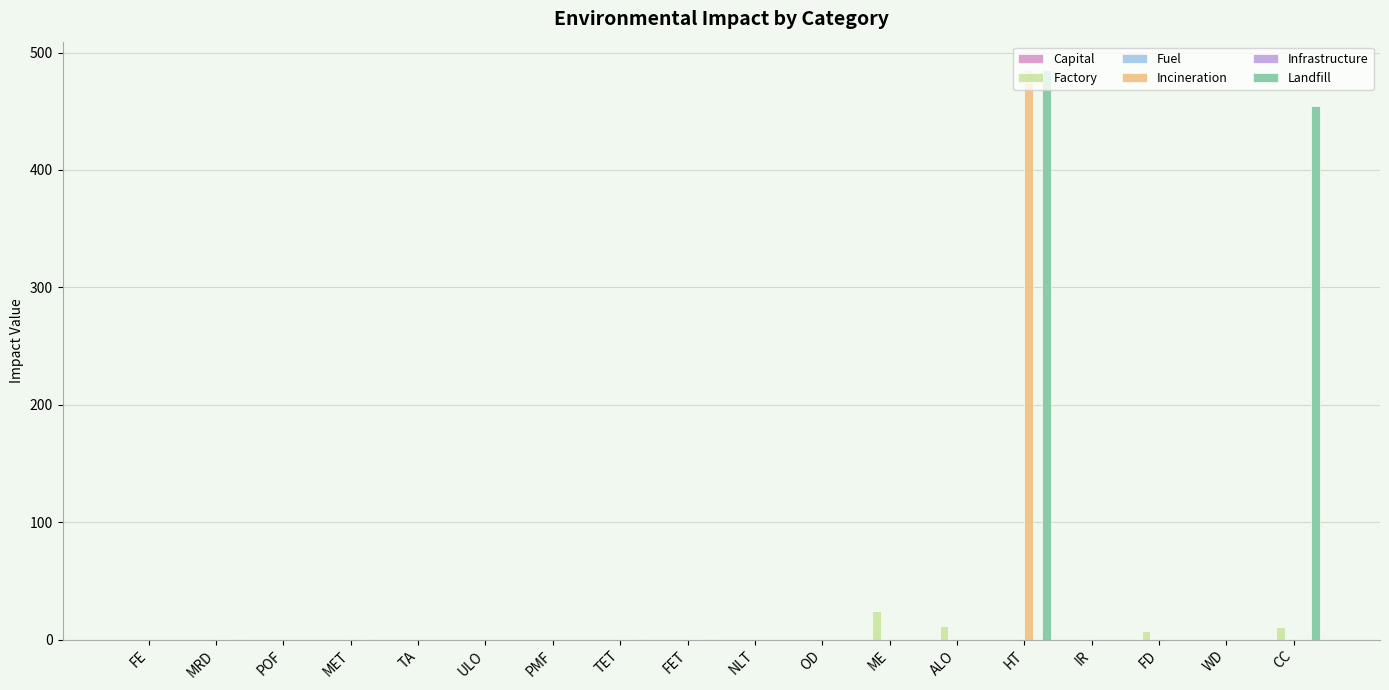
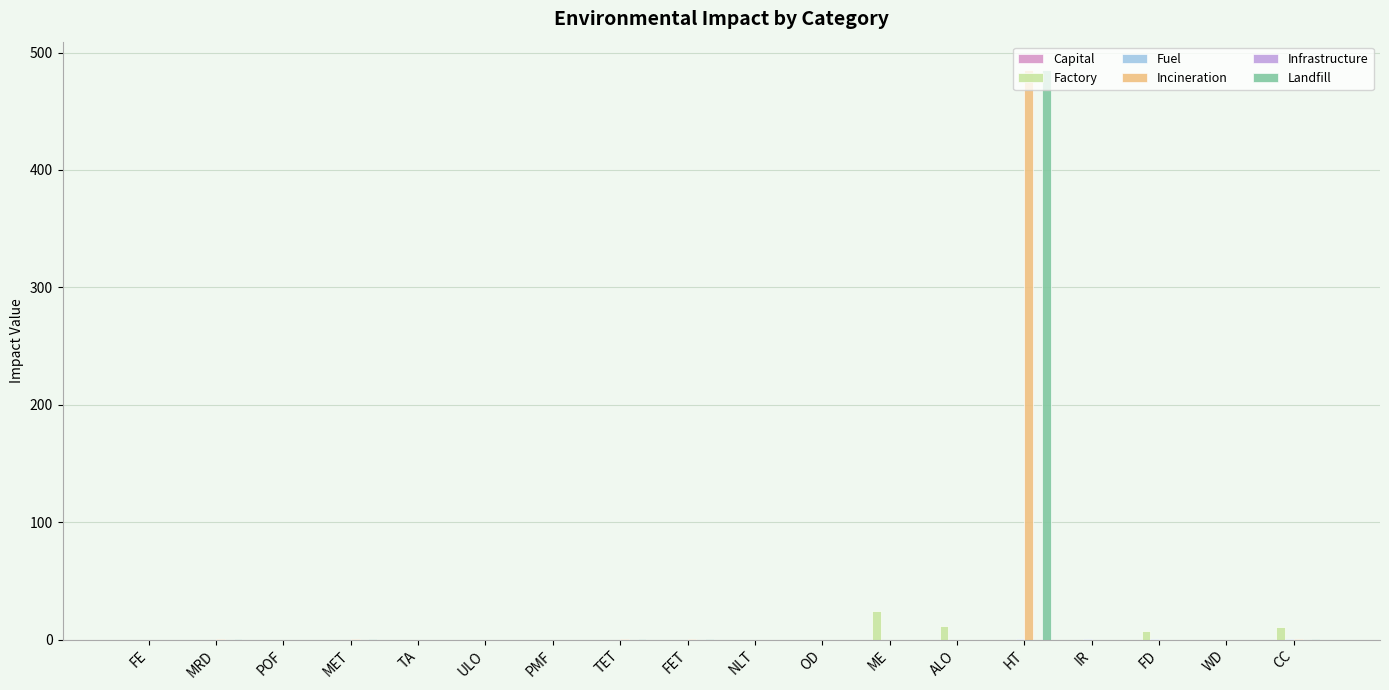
Landfill, CC: 455 -> 0
